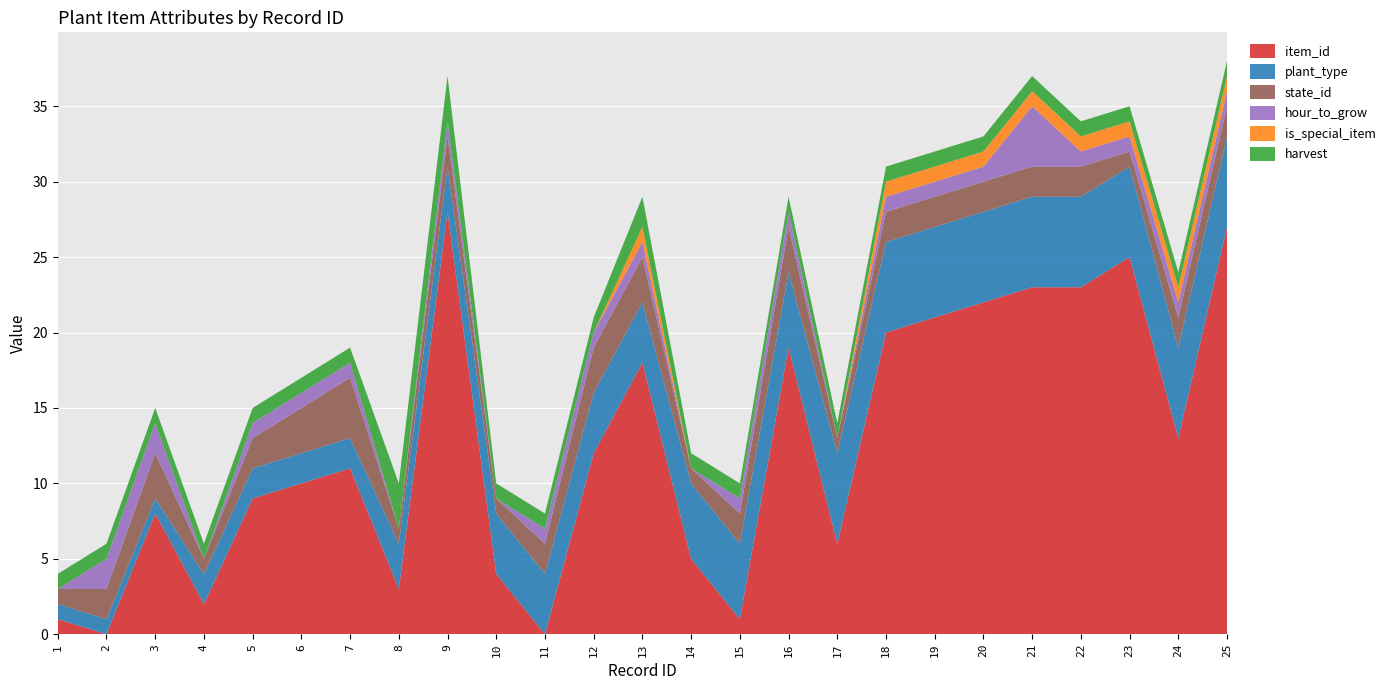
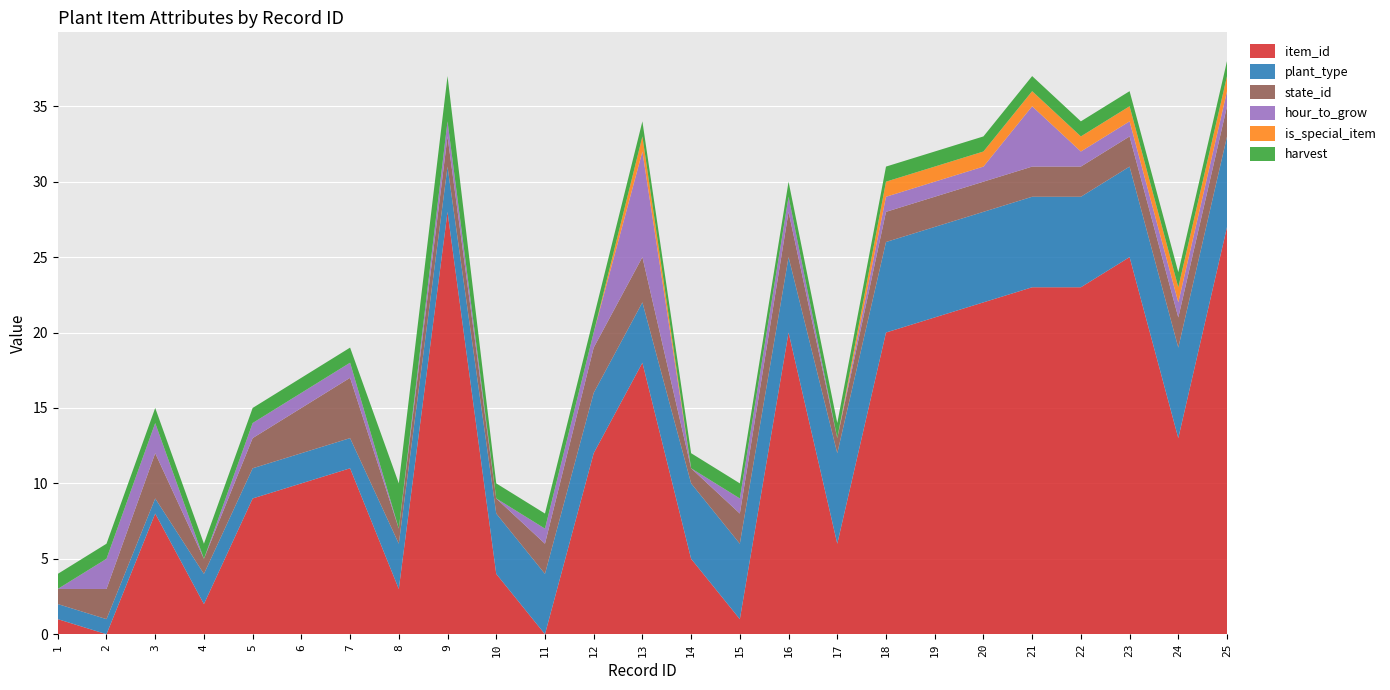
hour_to_grow, 13: 1 -> 7
harvest, 13: 2 -> 1
item_id, 16: 19 -> 20
state_id, 23: 1 -> 2
